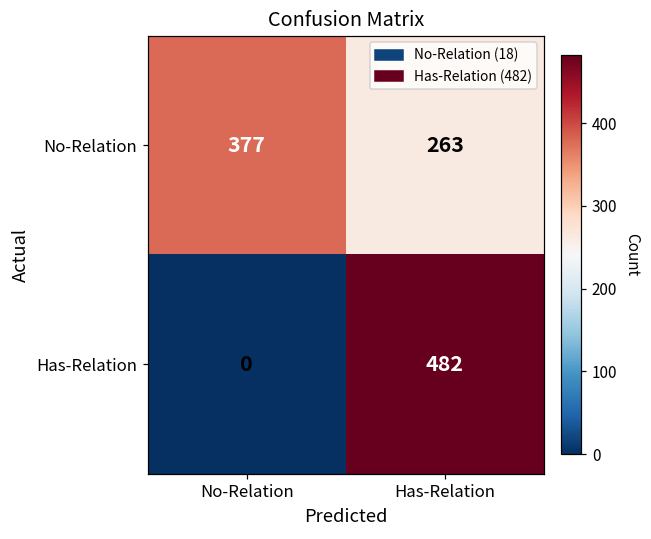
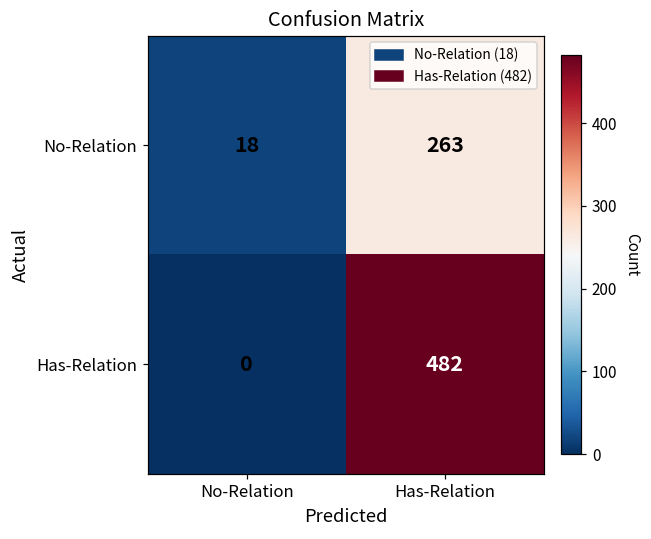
No-Relation, No-Relation: 377 -> 18
